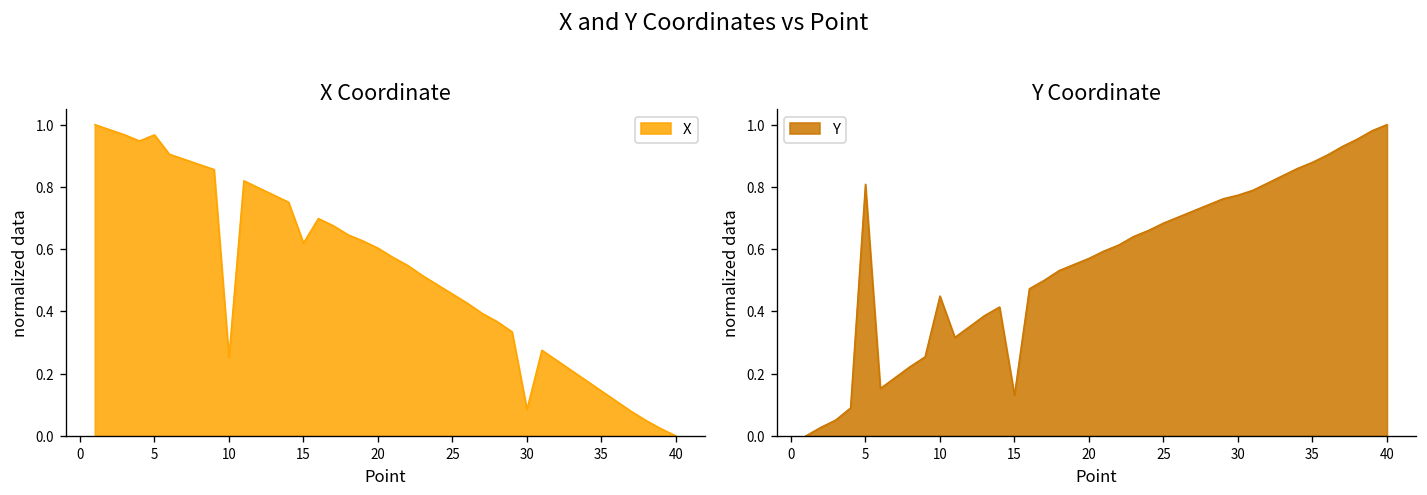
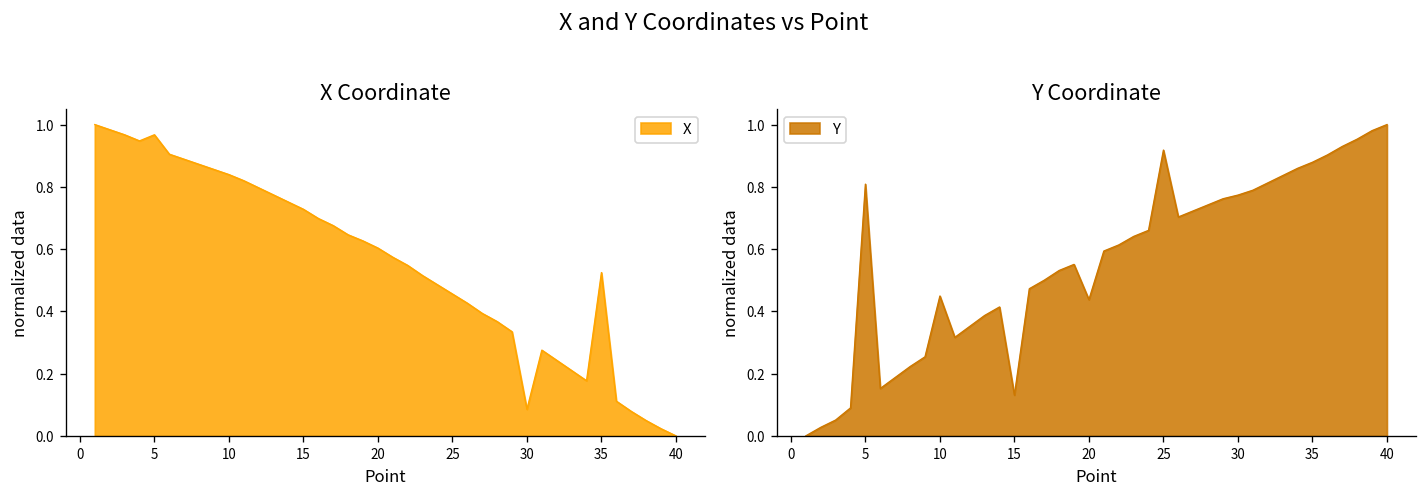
X Coordinate, 10: 0.25 -> 0.84
X Coordinate, 15: 0.62 -> 0.73
X Coordinate, 35: 0.14 -> 0.52
Y Coordinate, 20: 0.57 -> 0.44
Y Coordinate, 25: 0.68 -> 0.92
